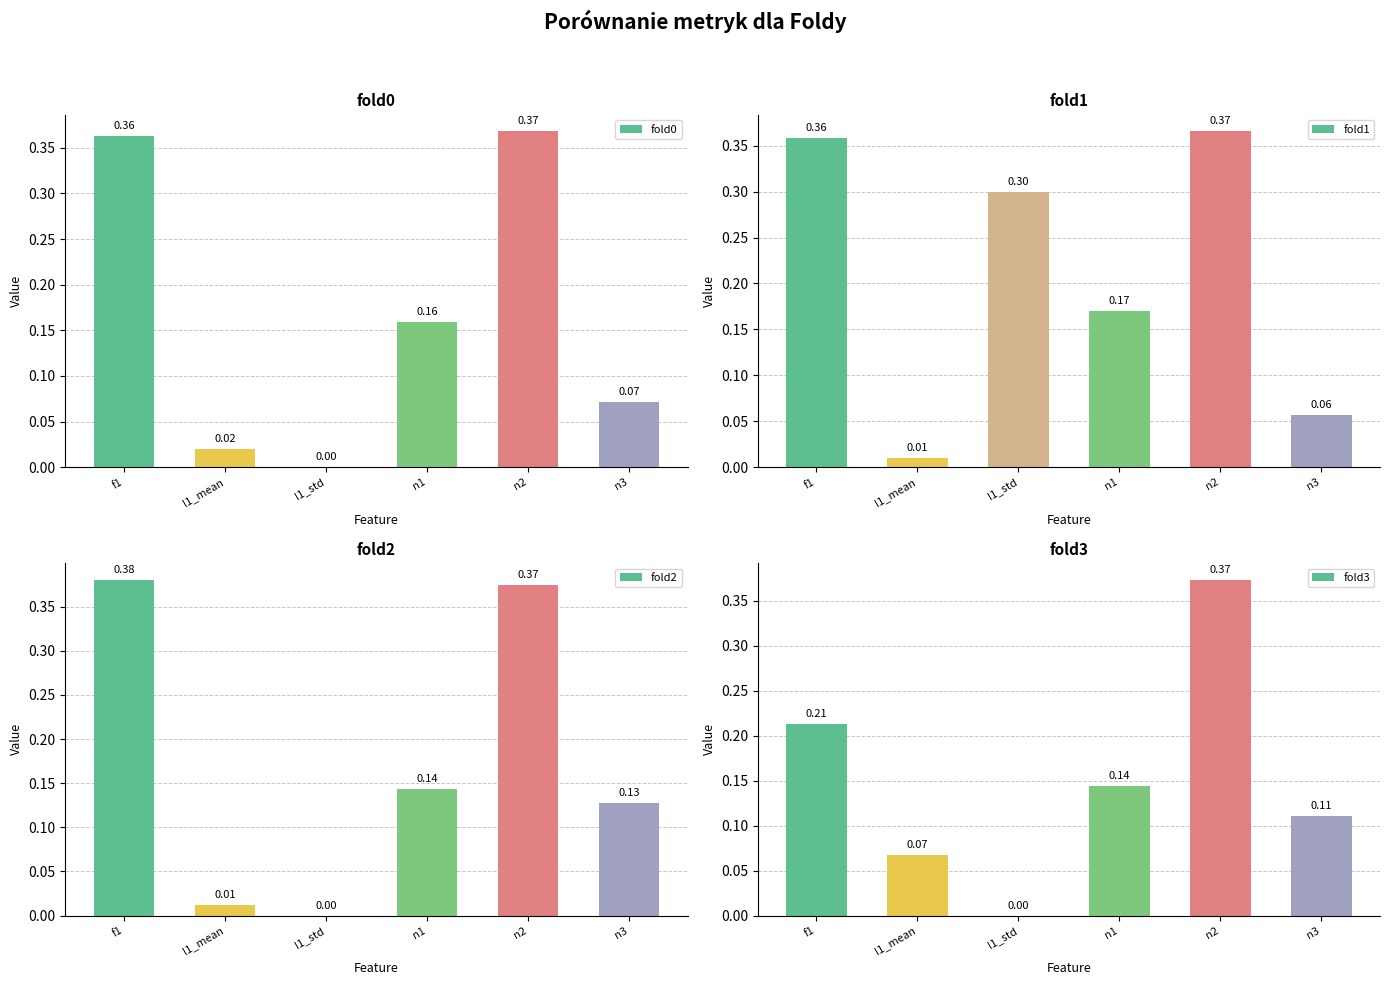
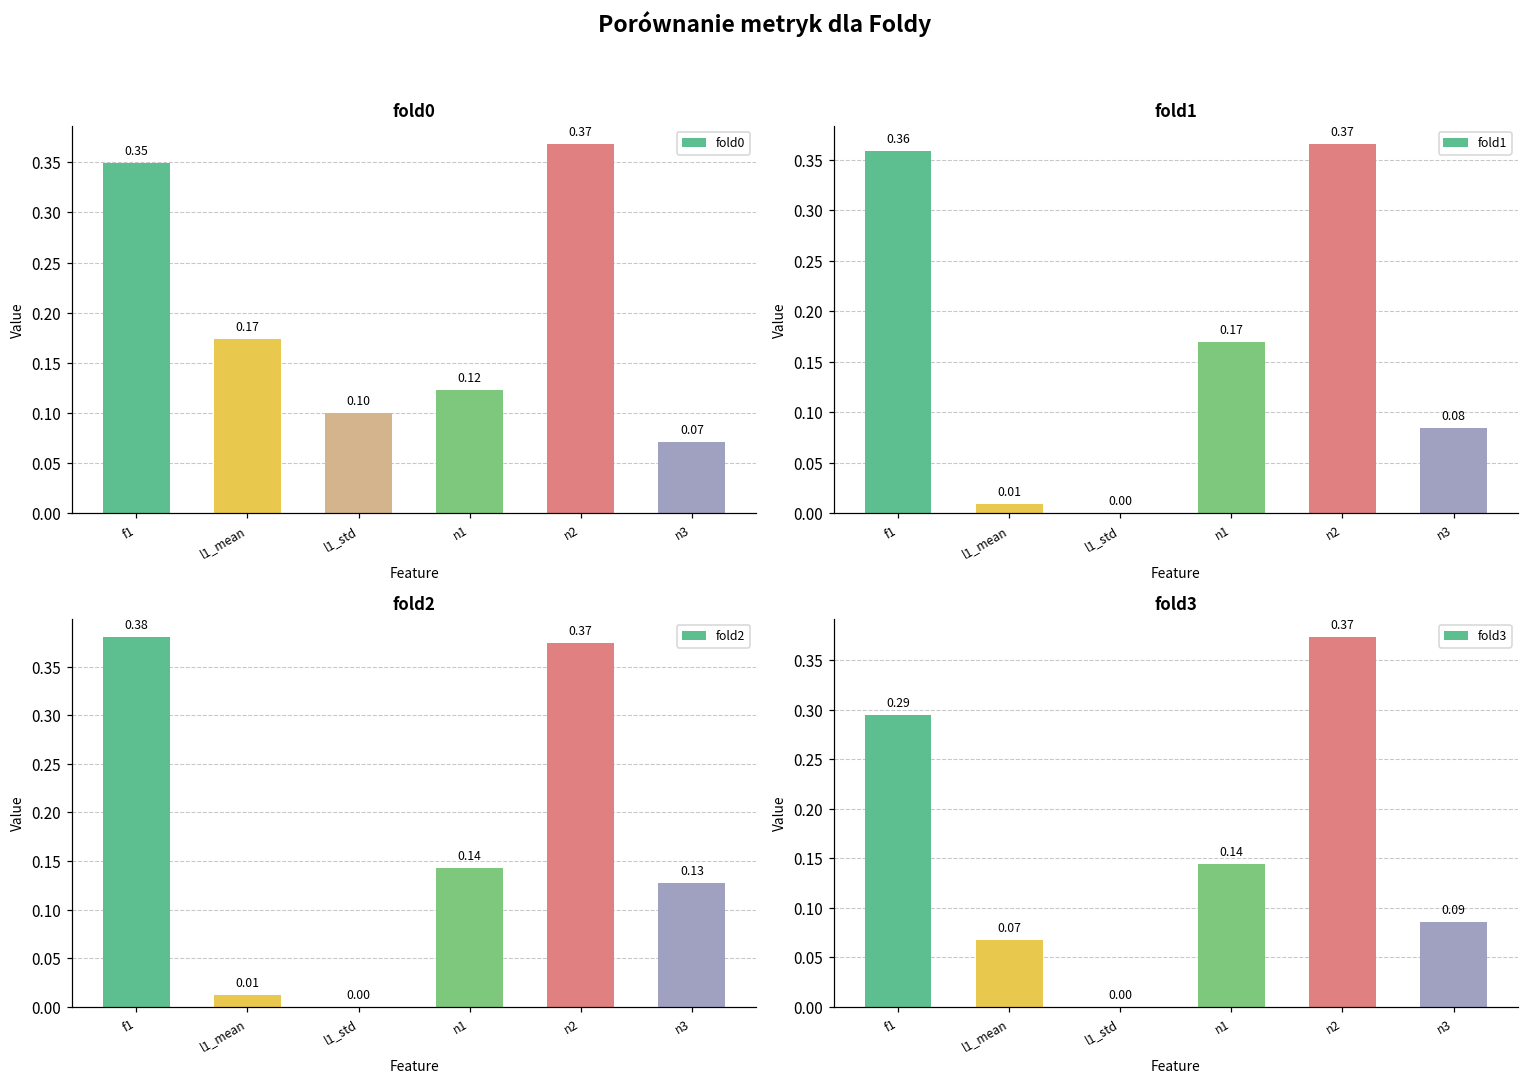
fold0, f1: 0.36 -> 0.35
fold0, l1_mean: 0.02 -> 0.17
fold0, l1_std: 0.00 -> 0.10
fold0, n1: 0.16 -> 0.12
fold1, l1_std: 0.30 -> 0.00
fold1, n3: 0.06 -> 0.08
fold3, f1: 0.21 -> 0.29
fold3, n3: 0.11 -> 0.09
